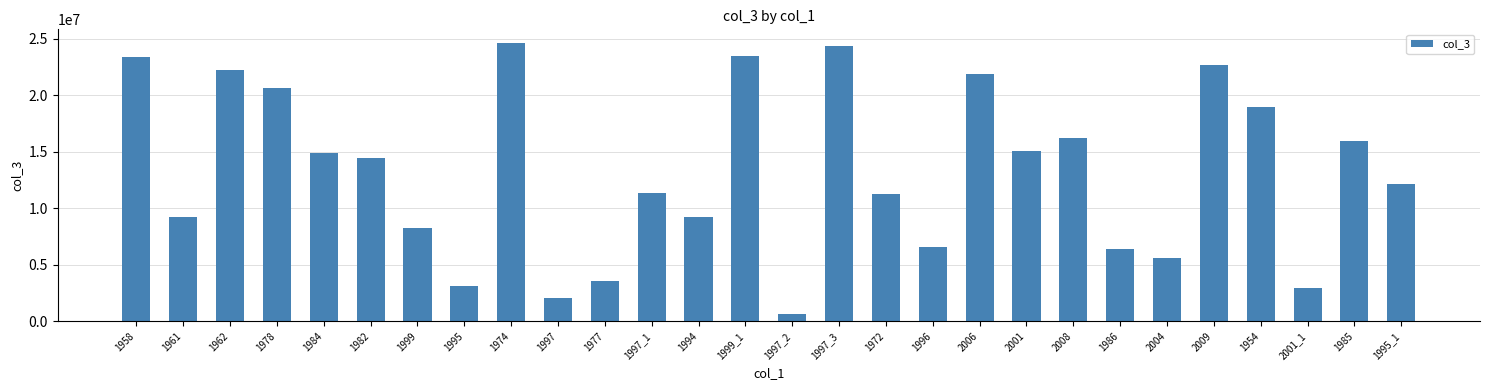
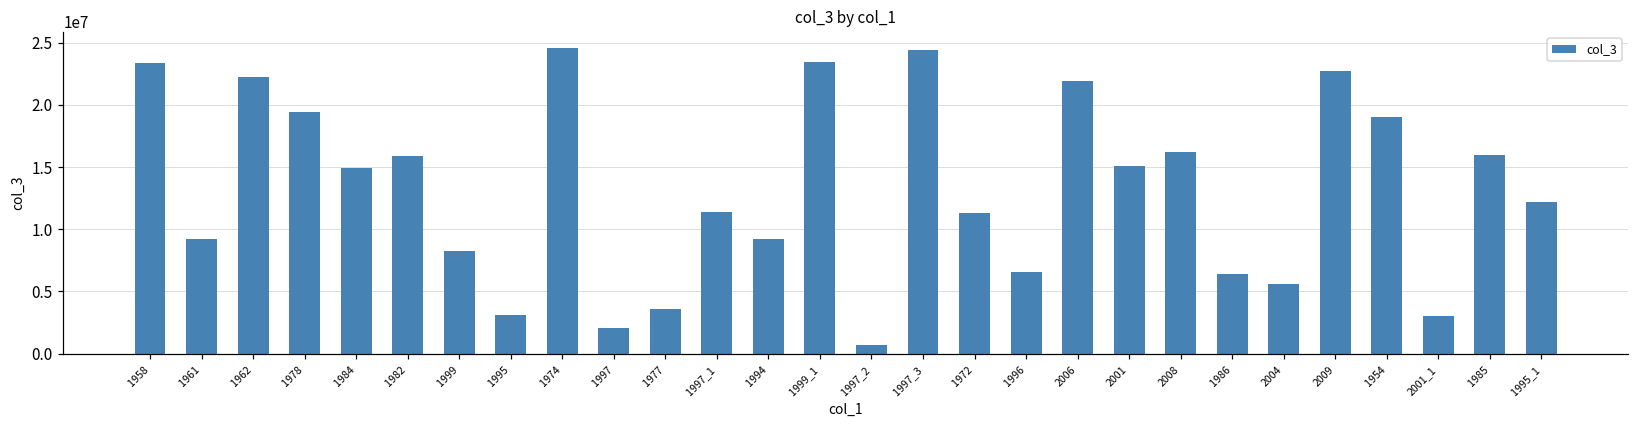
1978: 20600000 -> 19400000
1982: 14400000 -> 15900000
